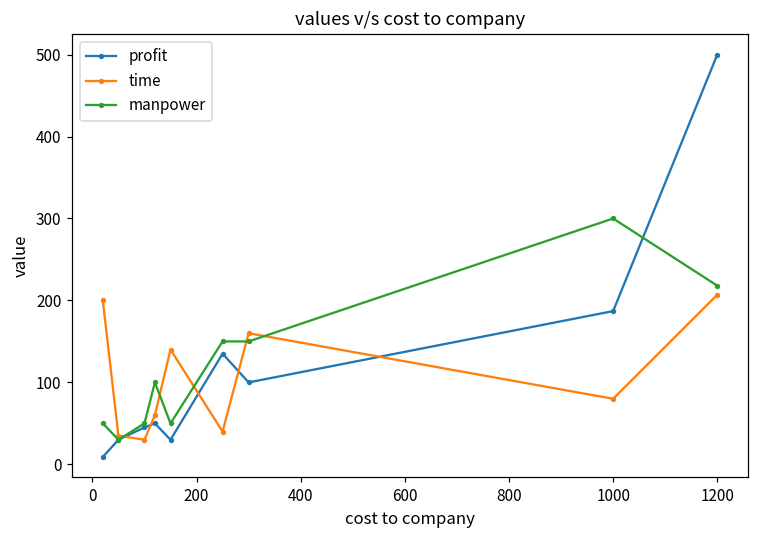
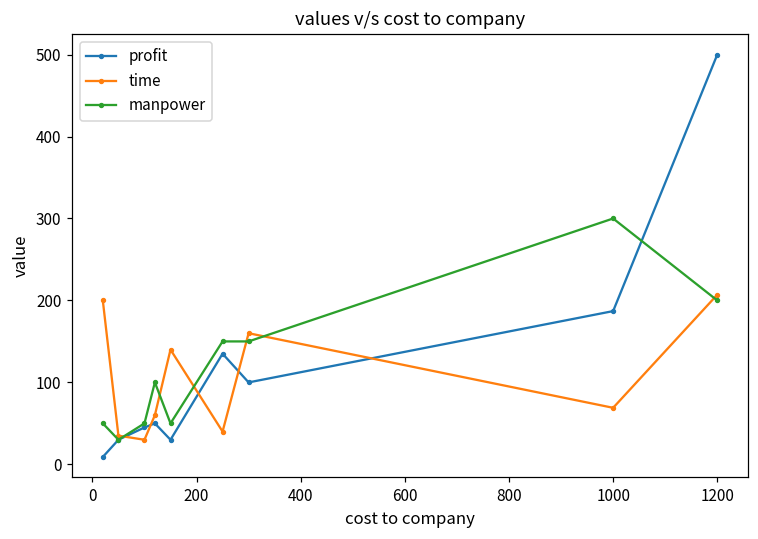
time, 1000: 80 -> 70
manpower, 1200: 220 -> 200
